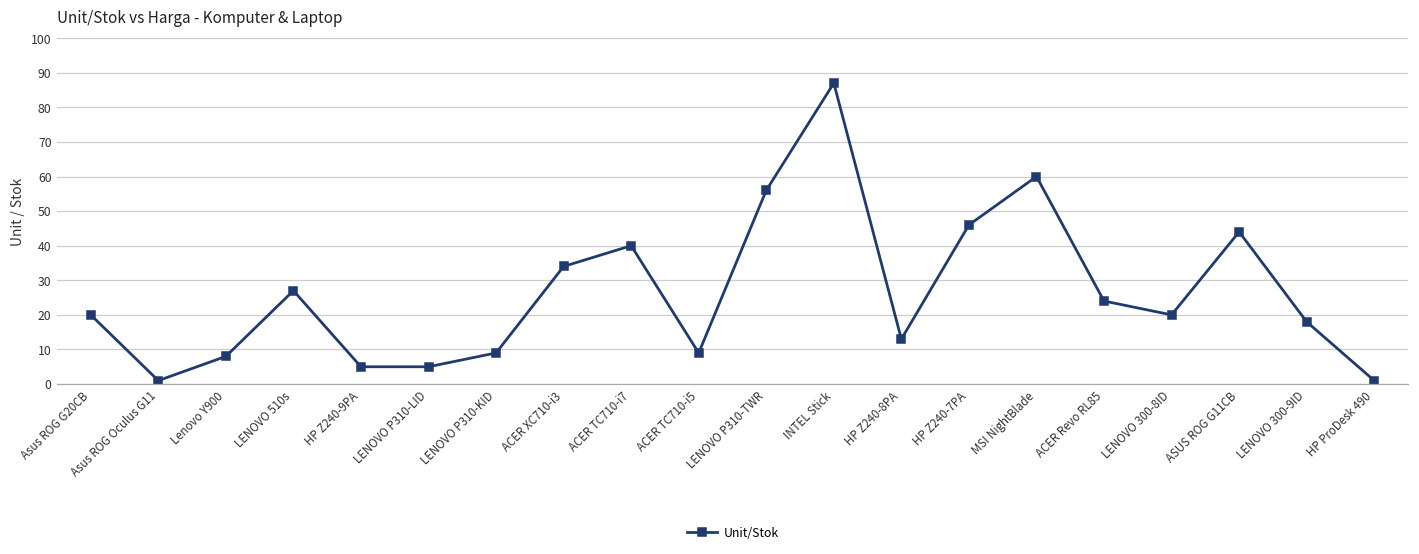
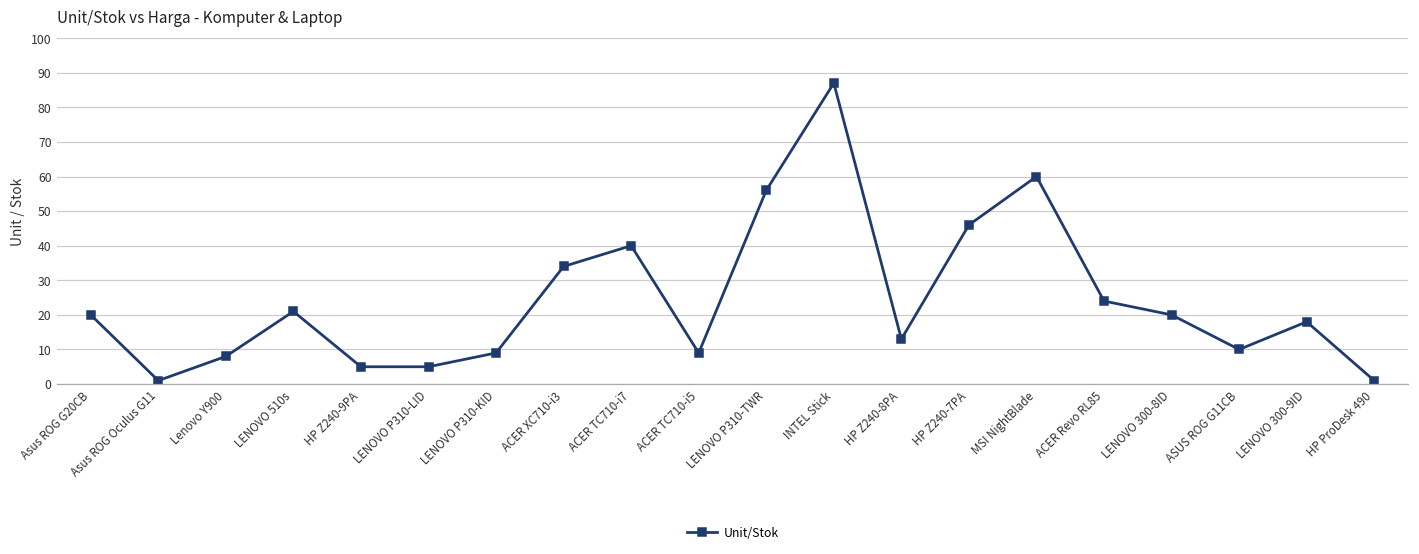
LENOVO 510s: 27 -> 21
ASUS ROG G11CB: 44 -> 10
